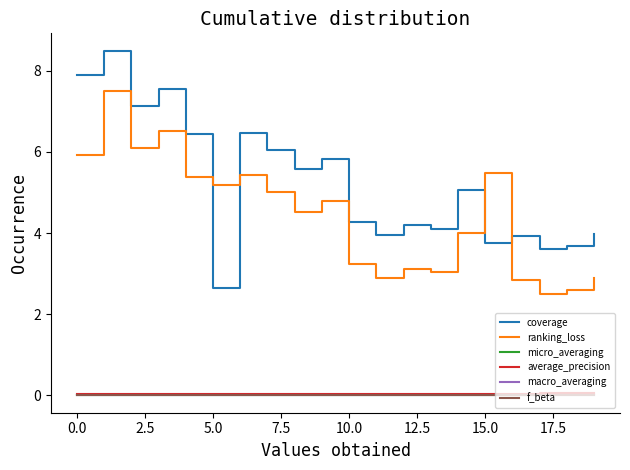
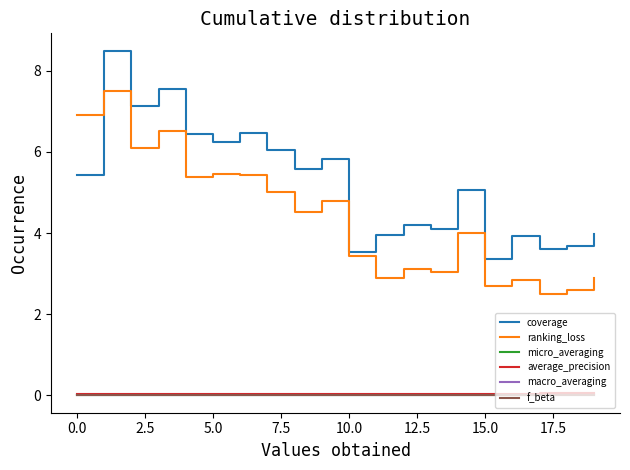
coverage, 0.0: 7.9 -> 5.4
ranking_loss, 0.0: 5.9 -> 6.9
coverage, 5.0: 2.6 -> 6.2
ranking_loss, 5.0: 5.2 -> 5.5
coverage, 10.0: 4.3 -> 3.5
ranking_loss, 10.0: 3.2 -> 3.4
coverage, 15.0: 3.8 -> 3.4
ranking_loss, 15.0: 5.5 -> 2.7
